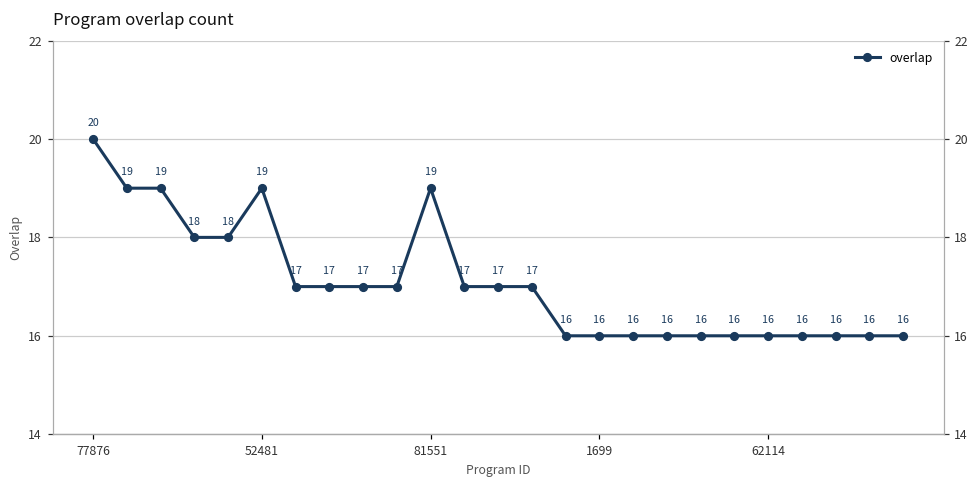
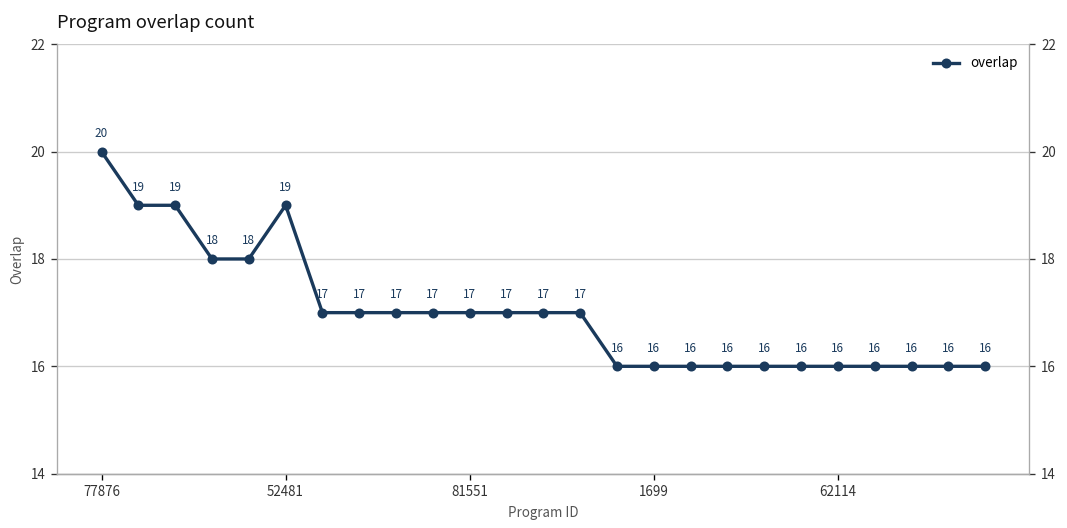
81551: 19 -> 17
